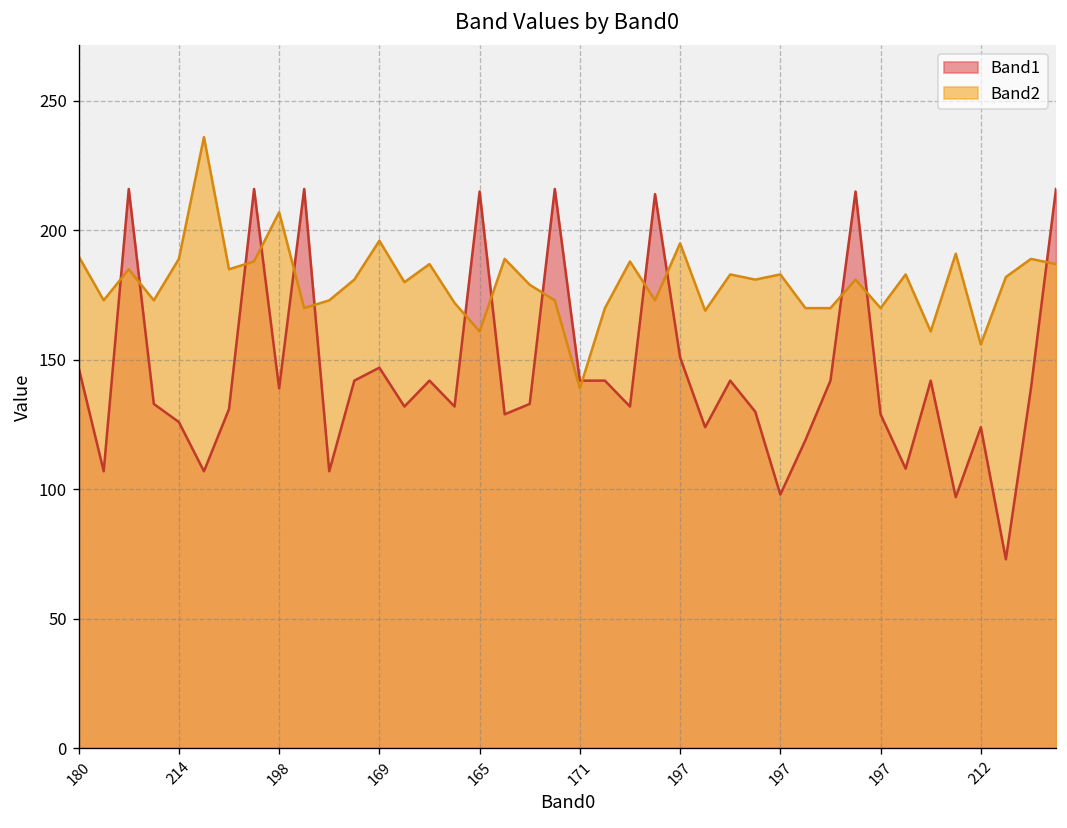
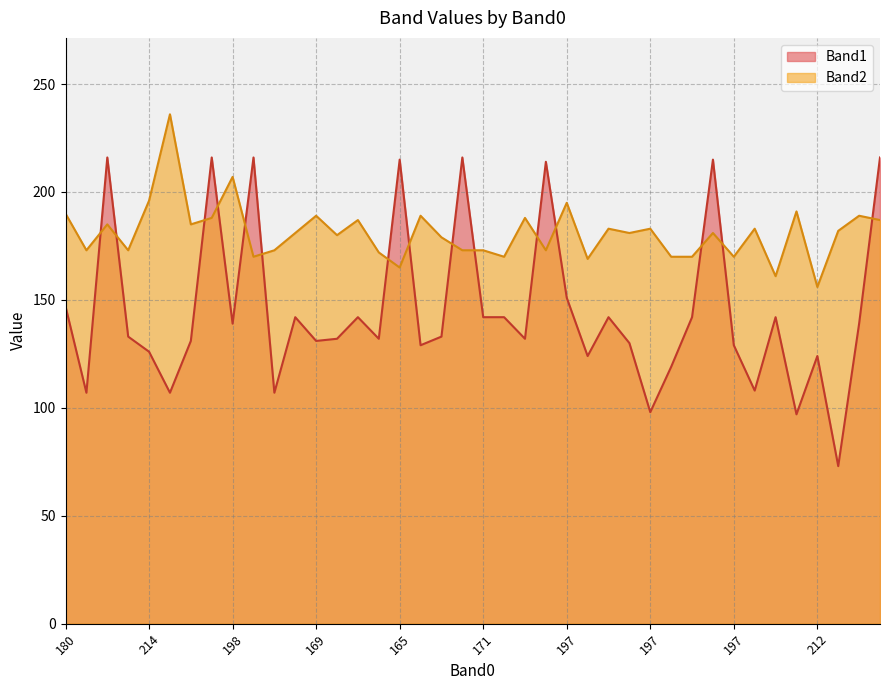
Band2, 214: 189 -> 196
Band1, 169: 147 -> 131
Band2, 169: 196 -> 189
Band2, 165: 161 -> 165
Band2, 171: 139 -> 173
